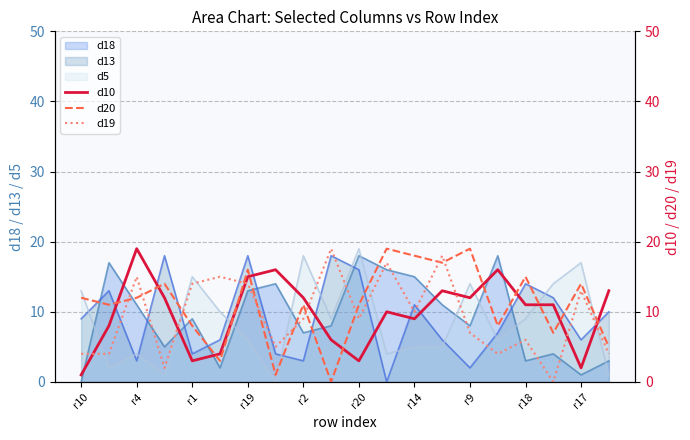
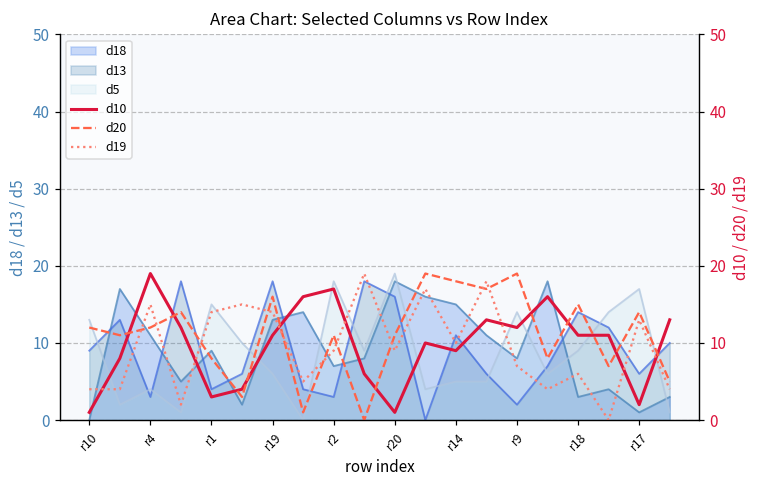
d10, r19: 15 -> 11
d10, r2: 12 -> 17
d10, r20: 3 -> 1
